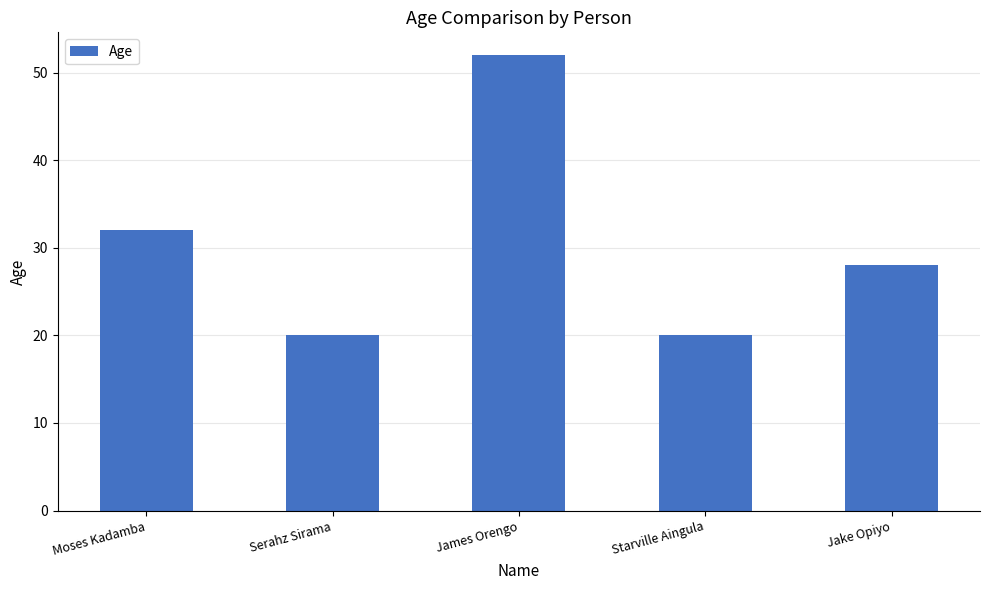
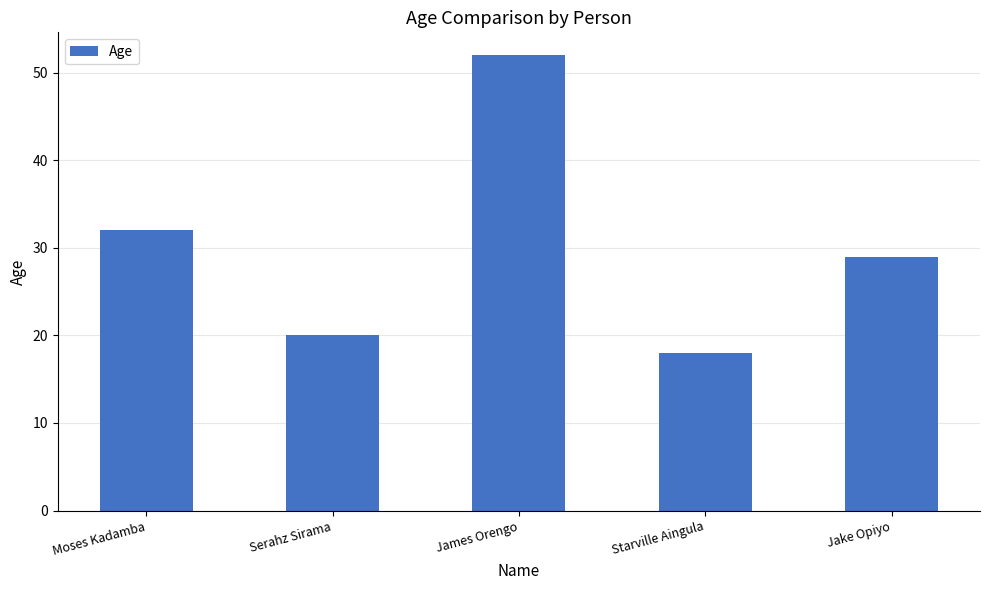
Starville Aingula: 20 -> 18
Jake Opiyo: 28 -> 29
